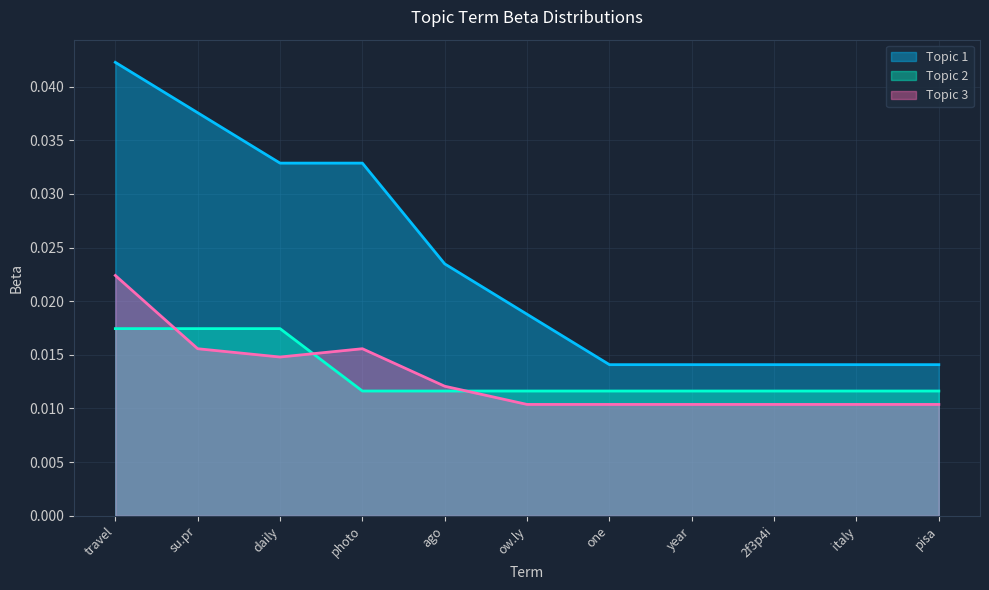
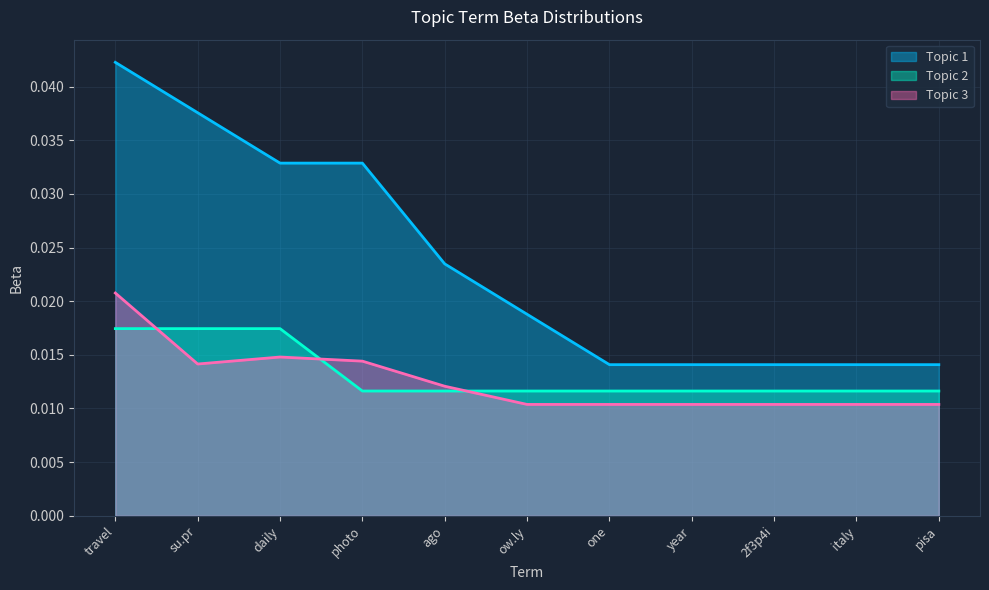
Topic 3, travel: 0.0224 -> 0.0208
Topic 3, su.pr: 0.0156 -> 0.0141
Topic 3, photo: 0.0156 -> 0.0144
